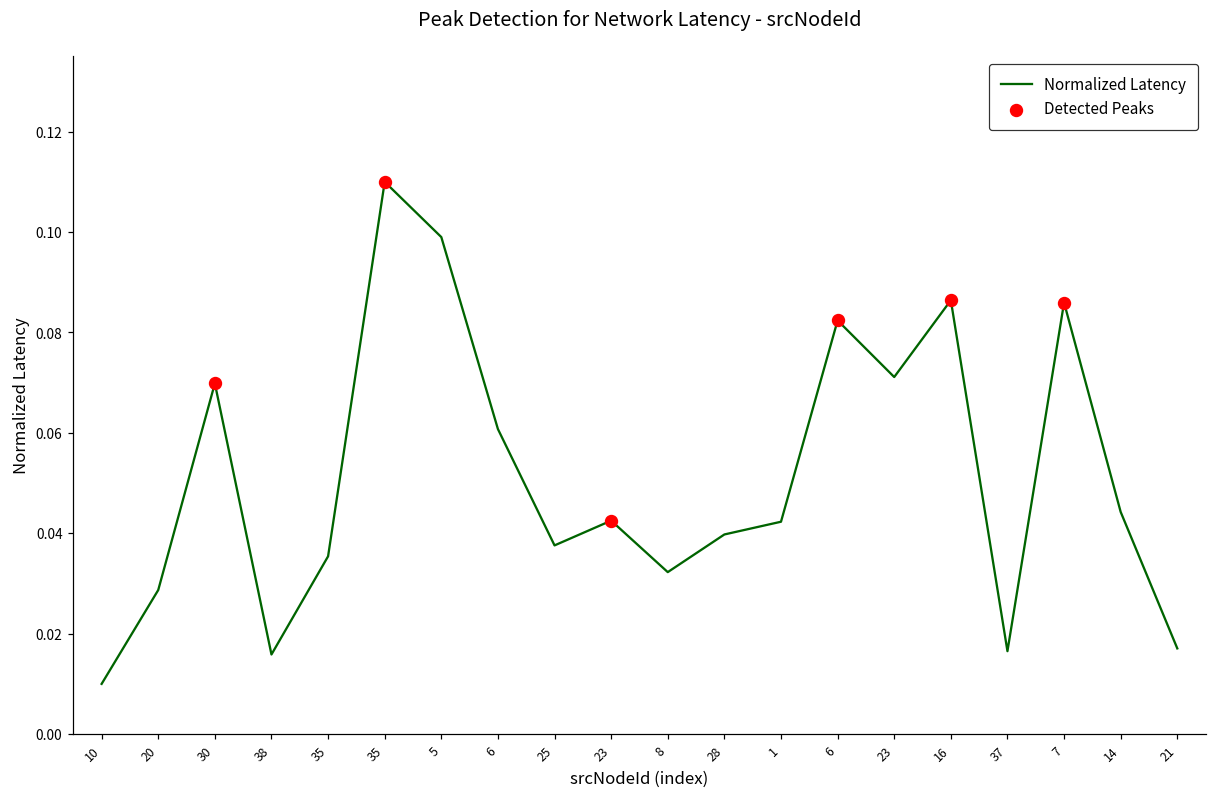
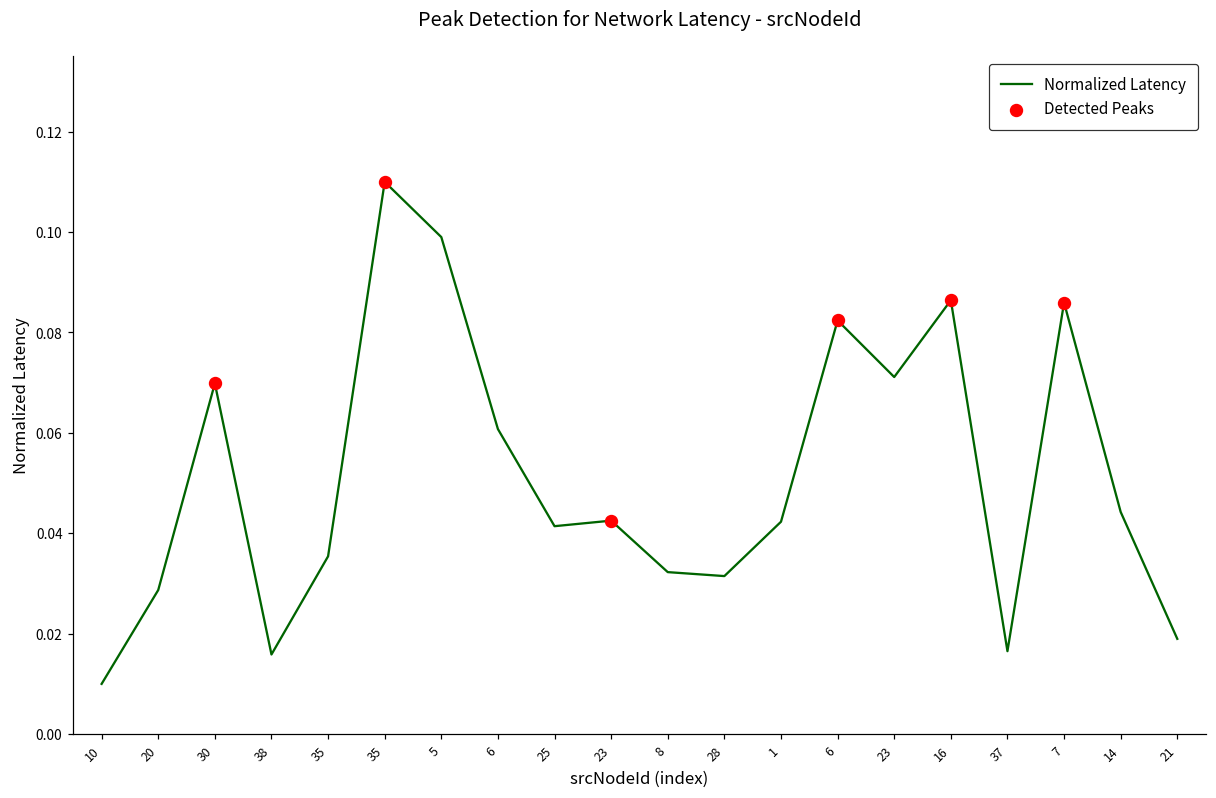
Normalized Latency, 25: 0.038 -> 0.041
Normalized Latency, 28: 0.040 -> 0.031
Normalized Latency, 21: 0.017 -> 0.019
